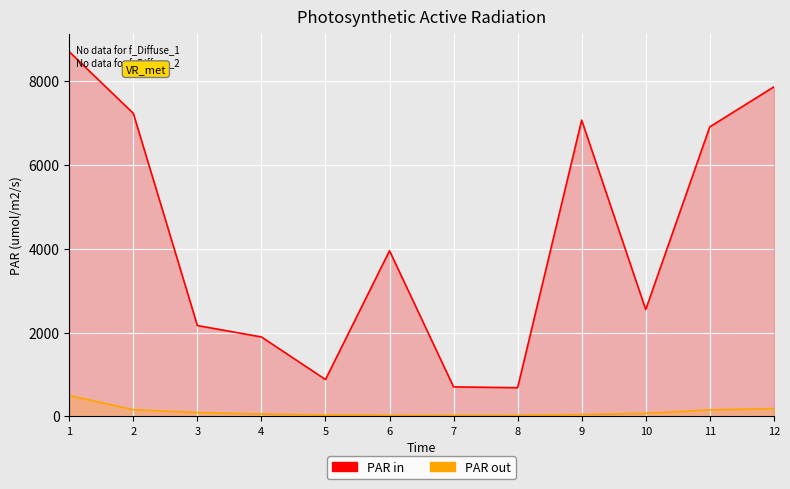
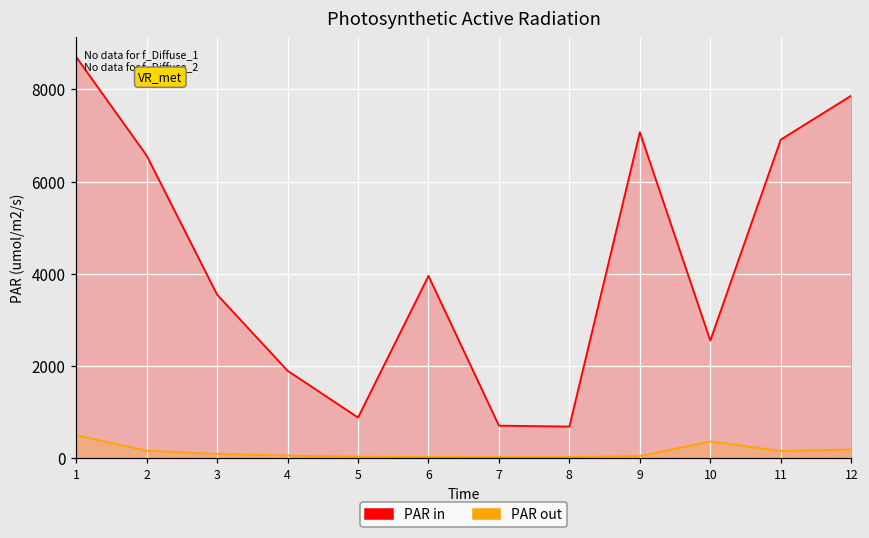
PAR in, 2: 7200 -> 6600
PAR in, 3: 2200 -> 3500
PAR out, 10: 100 -> 400
